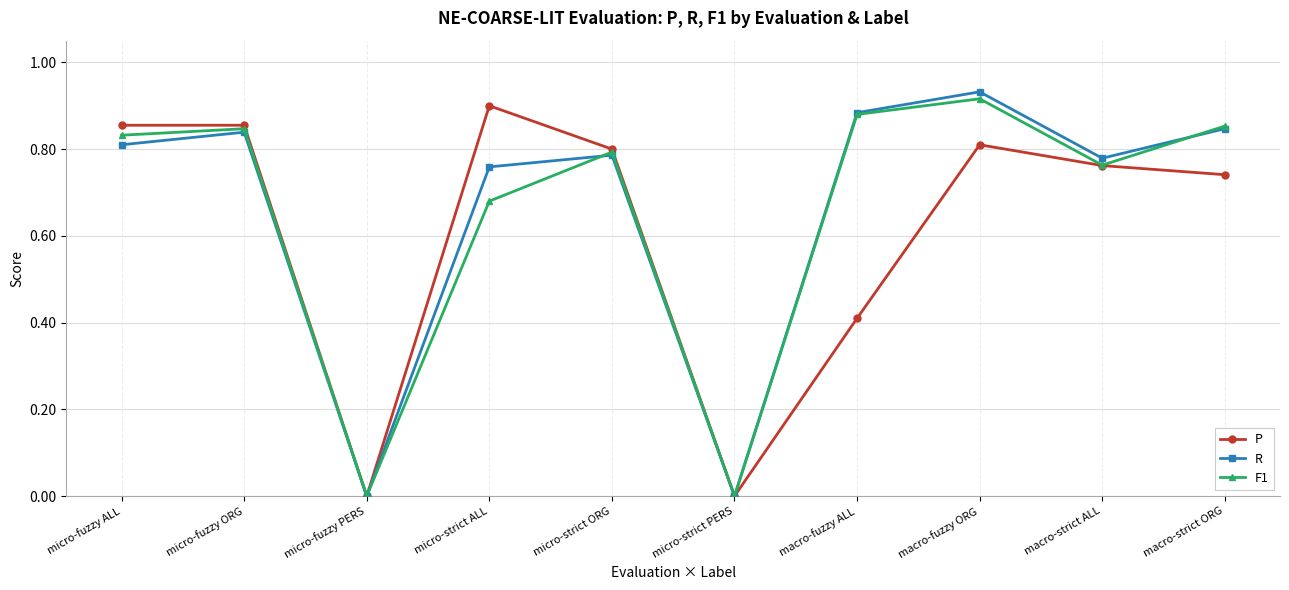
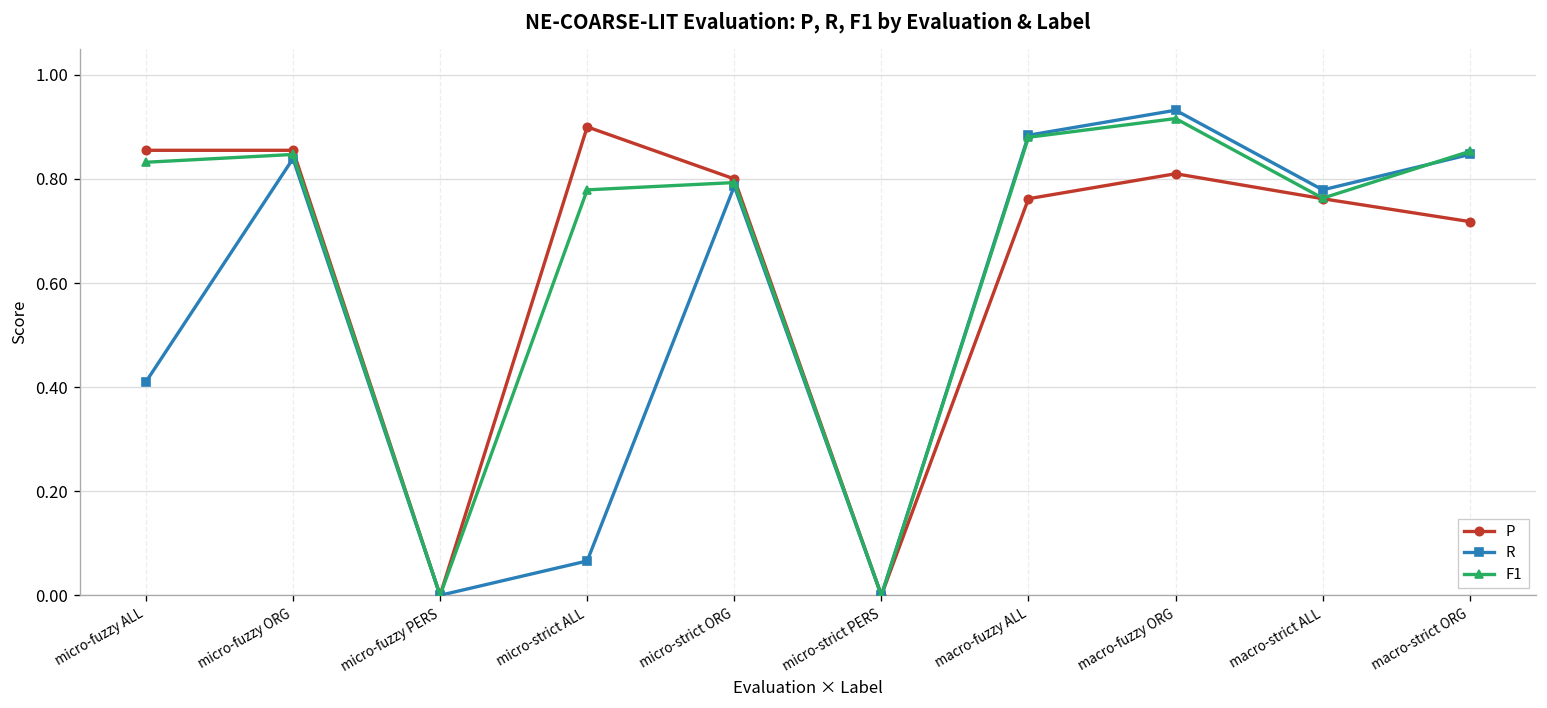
R, micro-fuzzy ALL: 0.81 -> 0.41
R, micro-strict ALL: 0.76 -> 0.07
F1, micro-strict ALL: 0.68 -> 0.78
P, macro-fuzzy ALL: 0.41 -> 0.76
P, macro-strict ORG: 0.74 -> 0.72
